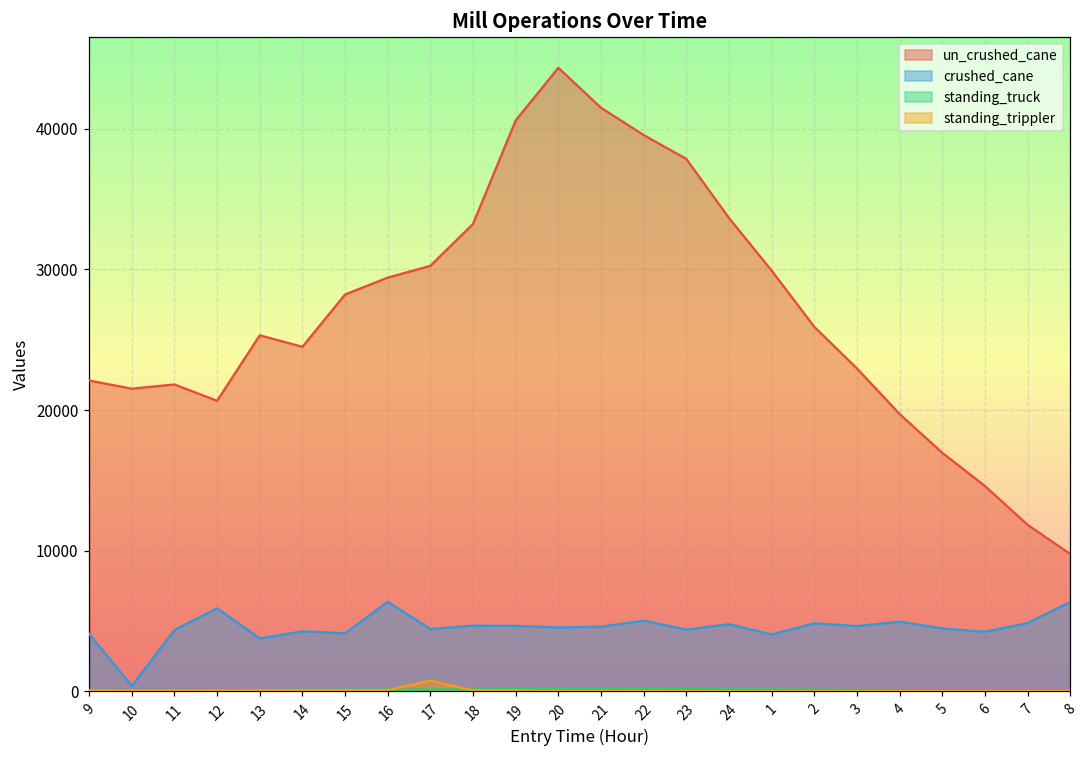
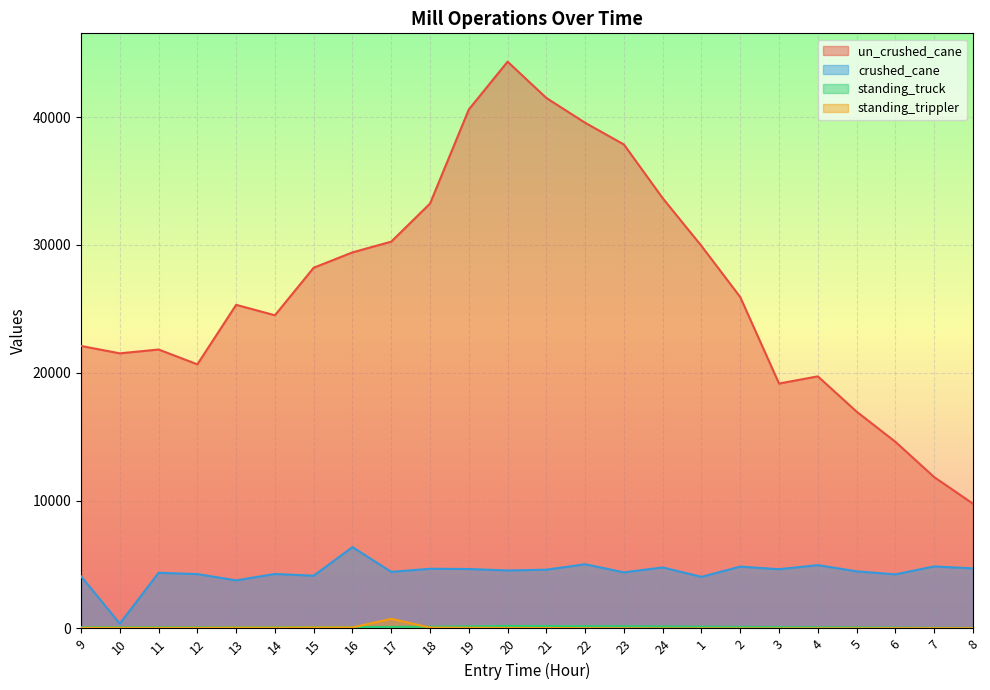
crushed_cane, 12: 5900 -> 4200
un_crushed_cane, 3: 23000 -> 19200
crushed_cane, 8: 6300 -> 4700
